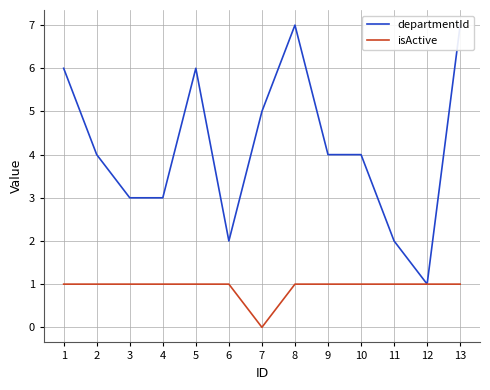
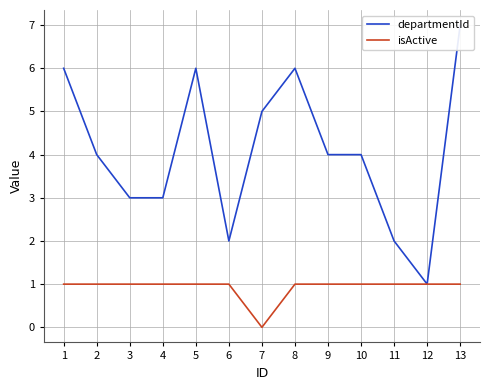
departmentId, 8: 7 -> 6
